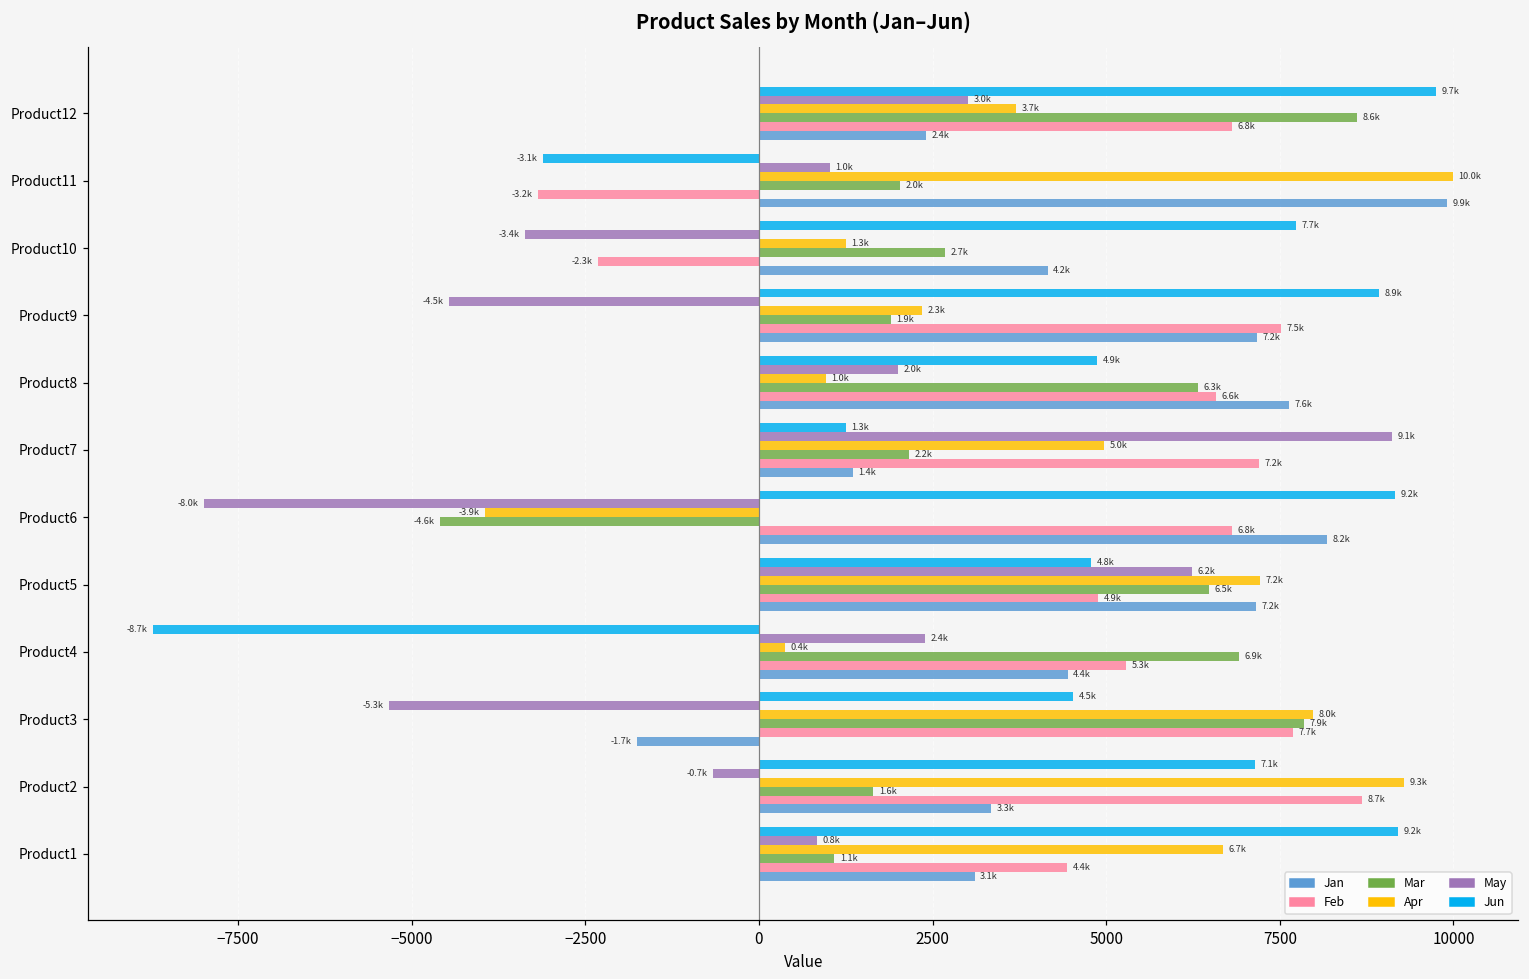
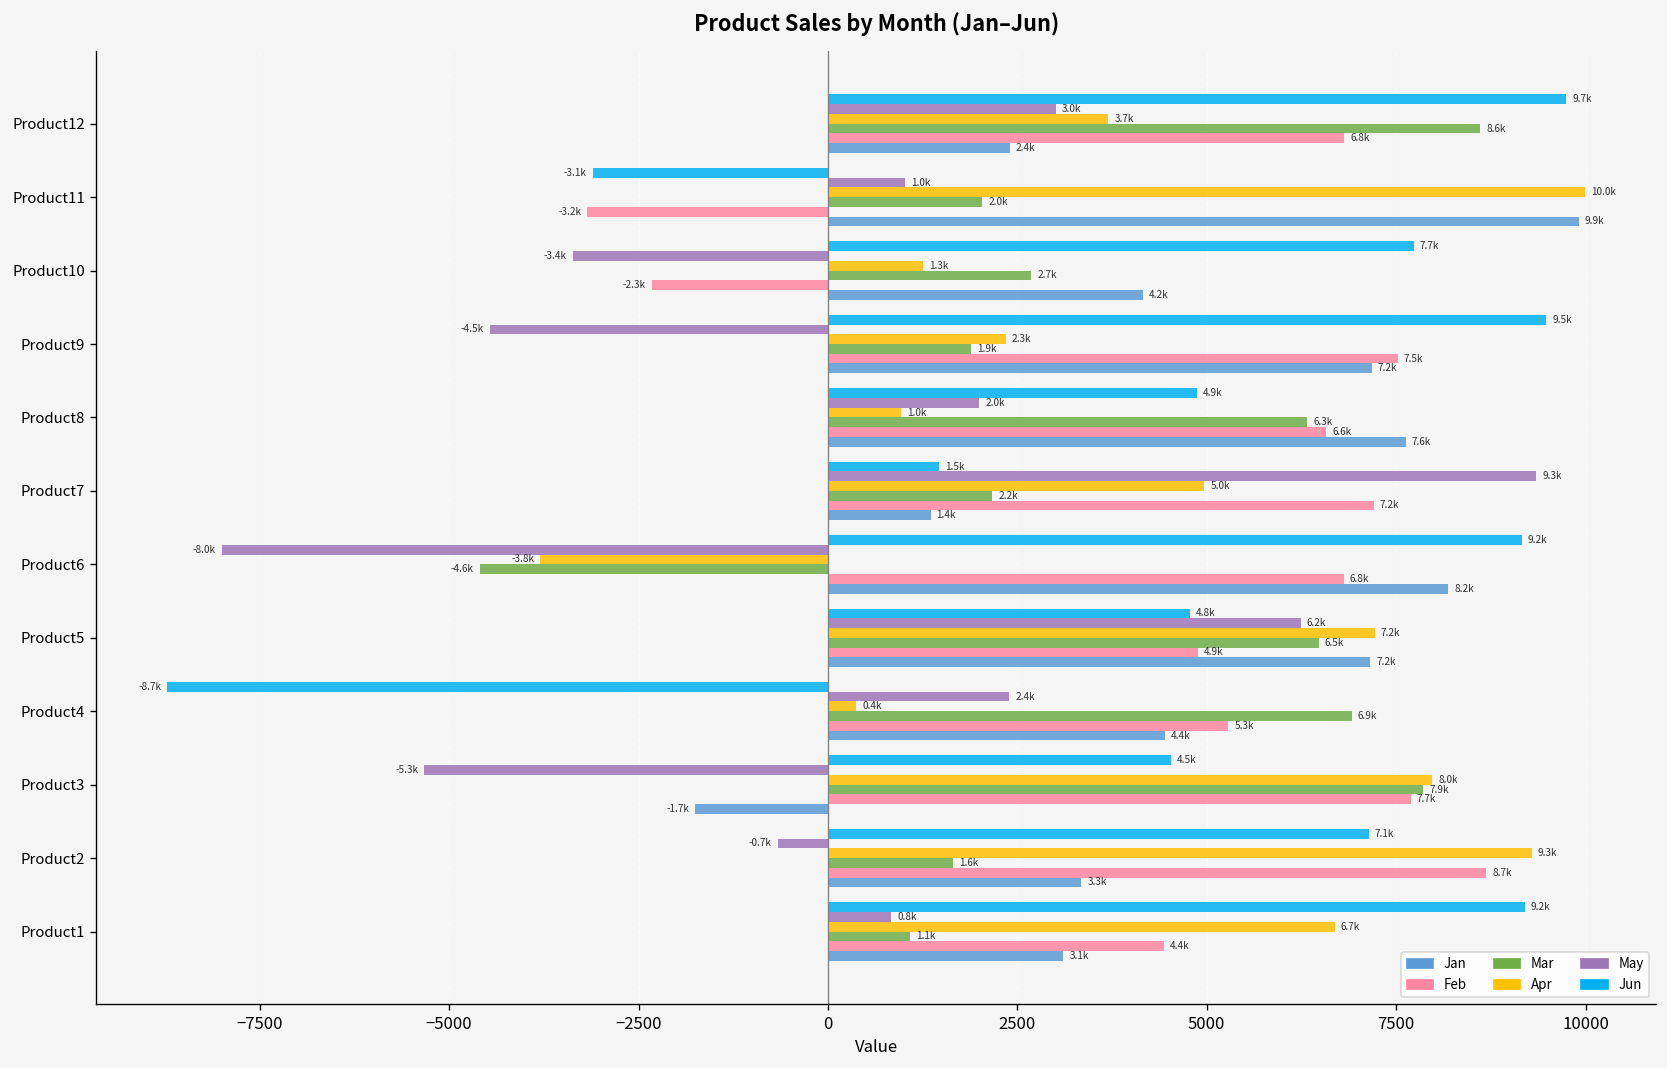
Jun, Product9: 8.9k -> 9.5k
Jun, Product7: 1.3k -> 1.5k
May, Product7: 9.1k -> 9.3k
Apr, Product6: -3.9k -> -3.8k
